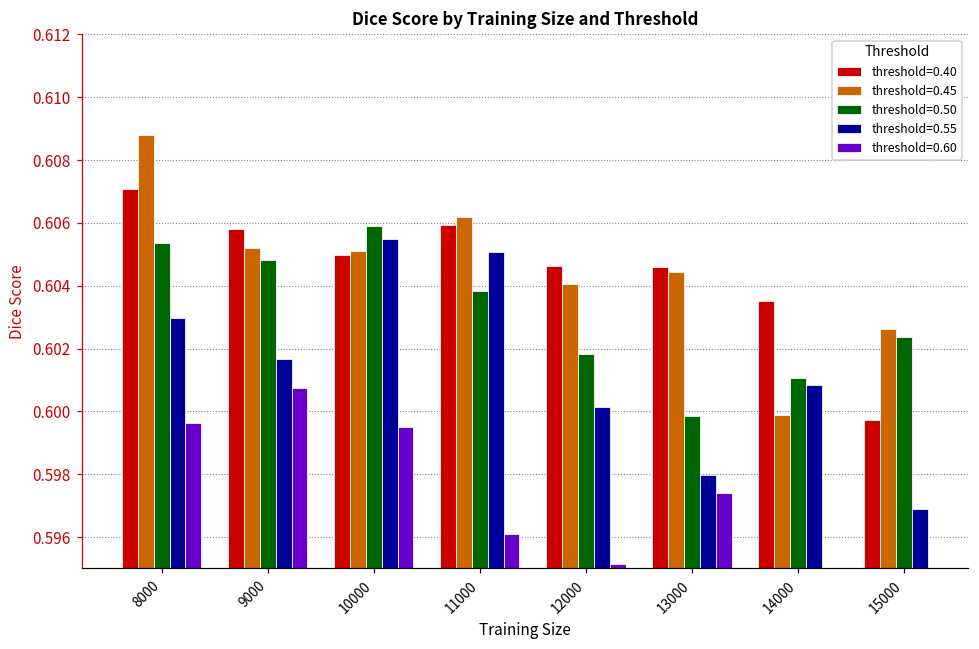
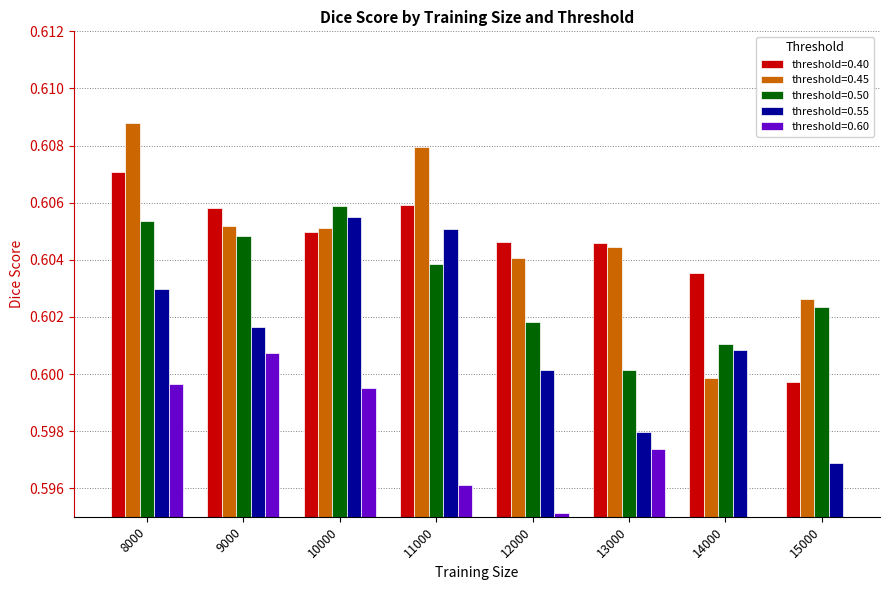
threshold=0.45, 11000: 0.6062 -> 0.6079
threshold=0.50, 13000: 0.5999 -> 0.6002
